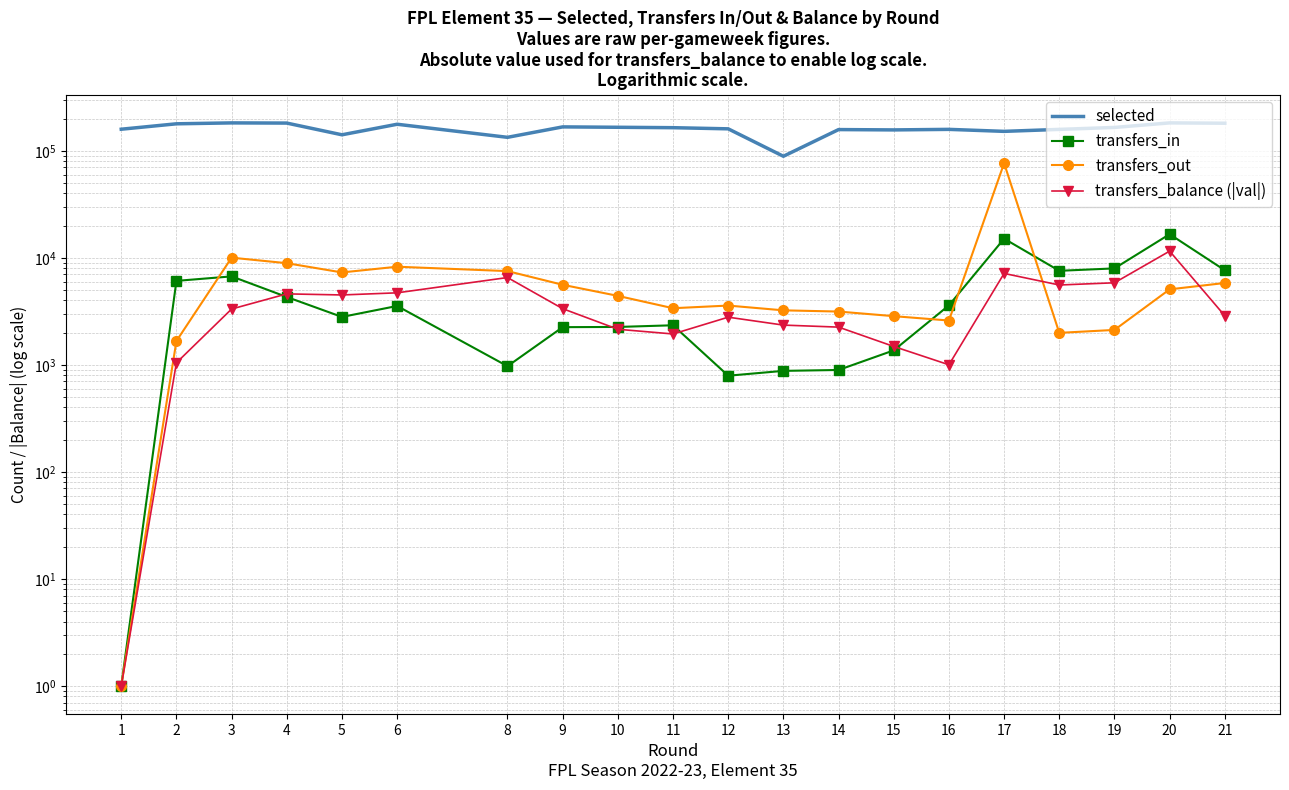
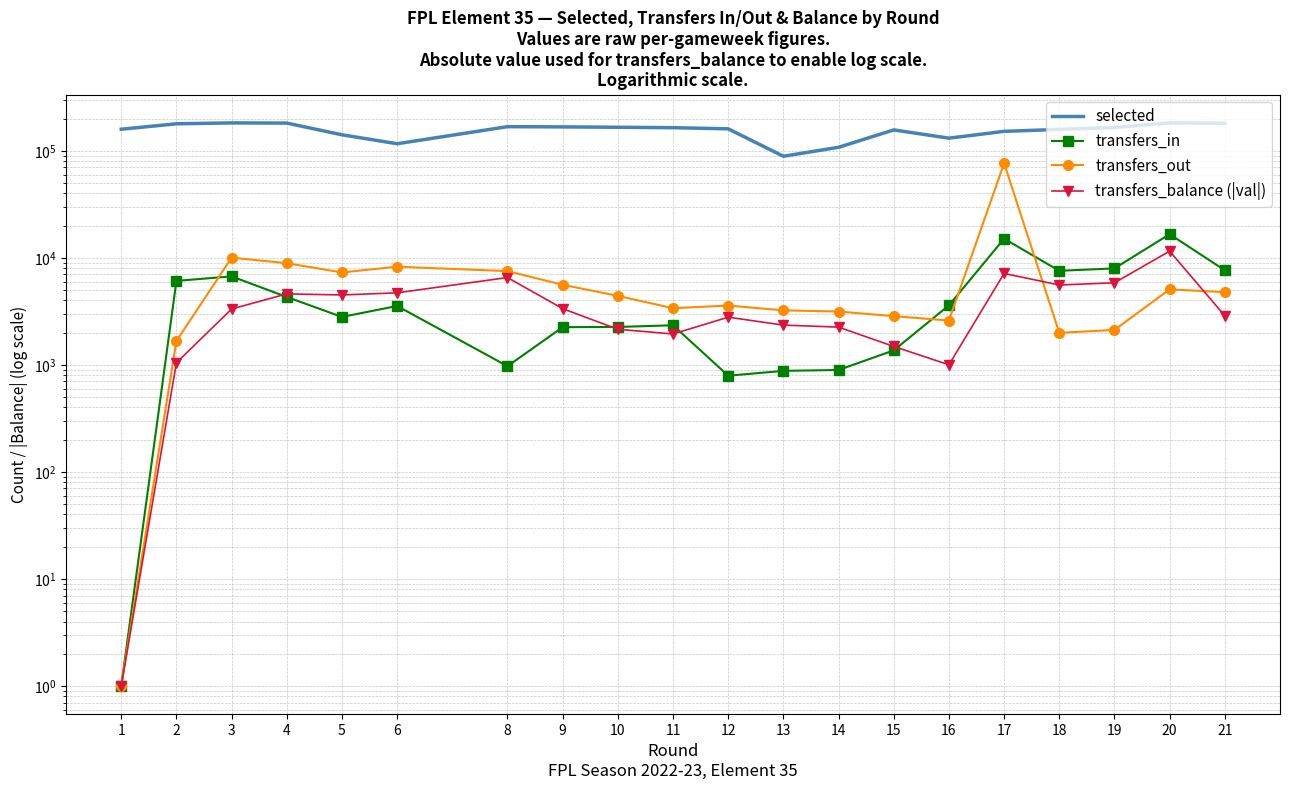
selected, 6: 180000 -> 120000
selected, 8: 130000 -> 170000
selected, 14: 160000 -> 110000
selected, 16: 160000 -> 130000
transfers_out, 21: 6000 -> 5000
